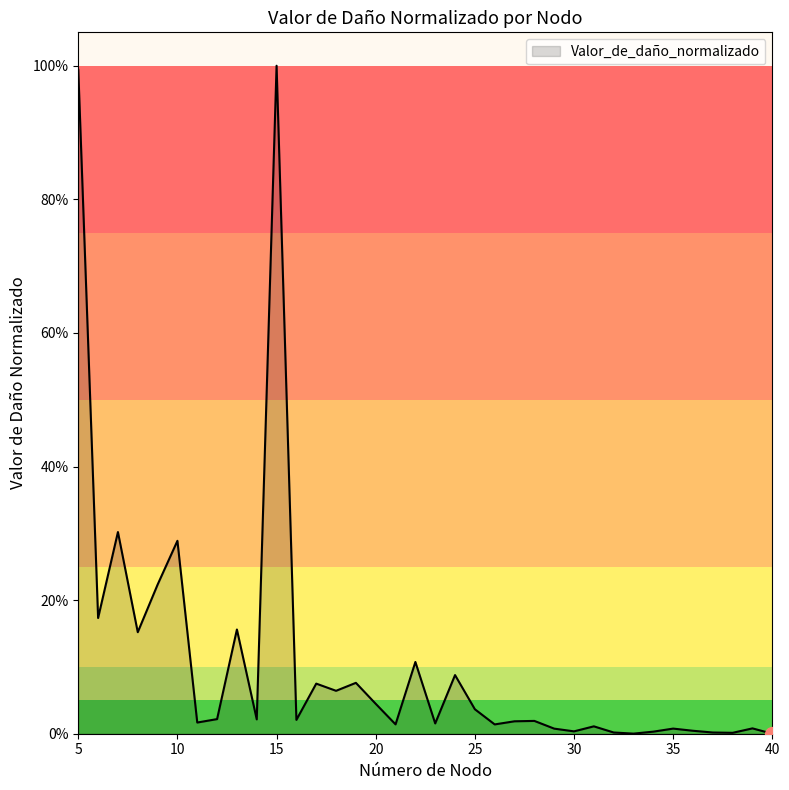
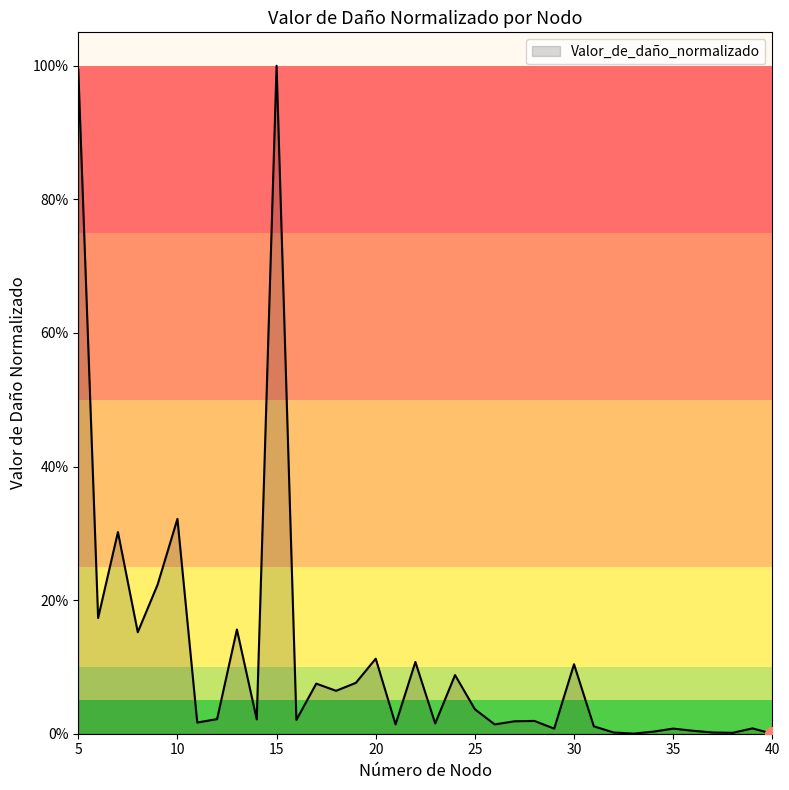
Valor_de_daño_normalizado, 10: 29% -> 32%
Valor_de_daño_normalizado, 20: 4% -> 11%
Valor_de_daño_normalizado, 30: 0% -> 10%
